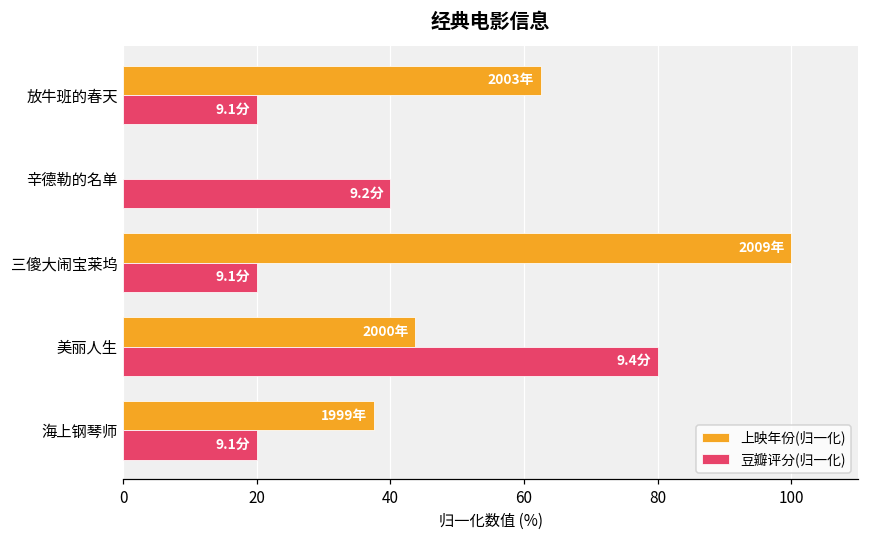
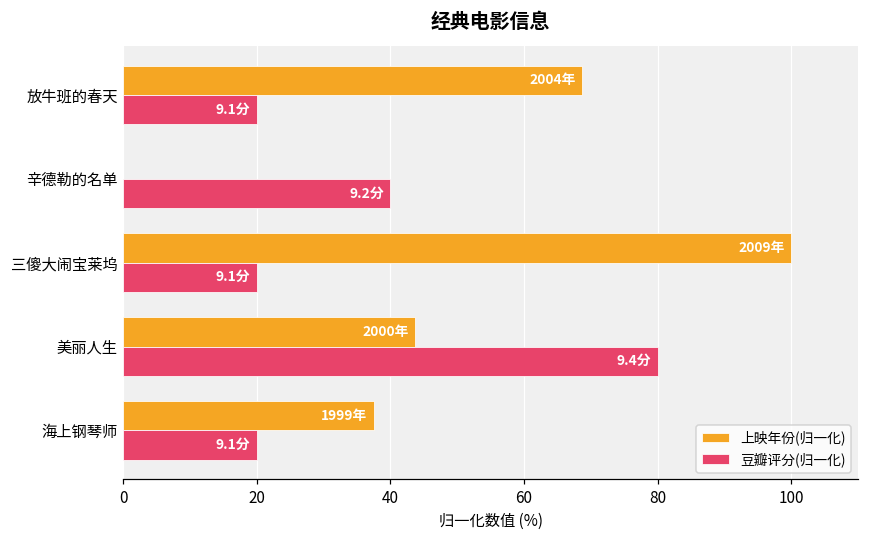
上映年份(归一化), 放牛班的春天: 2003年 -> 2004年
